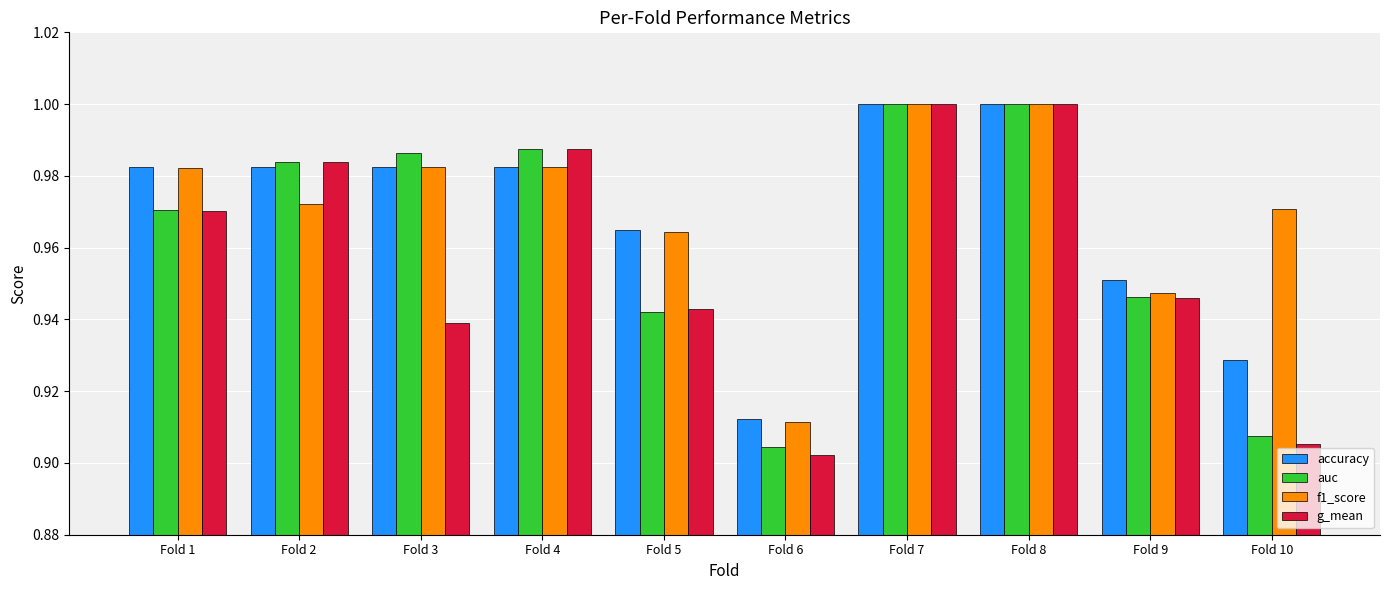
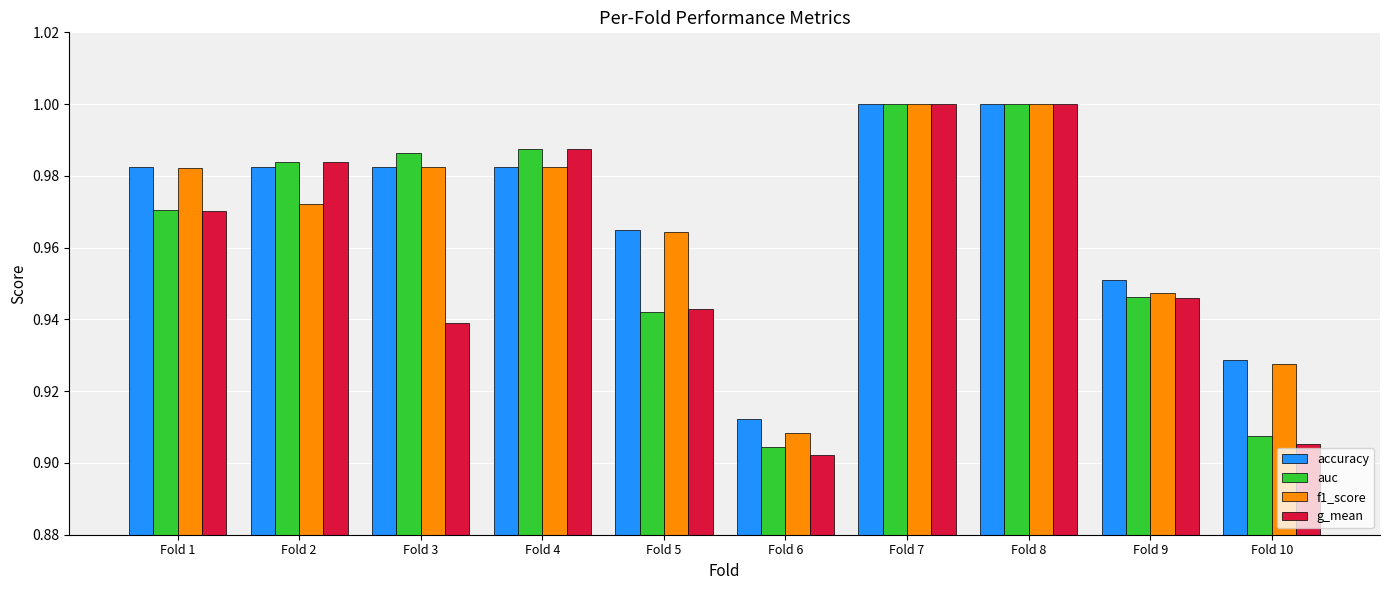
f1_score, Fold 6: 0.911 -> 0.908
f1_score, Fold 10: 0.971 -> 0.928
